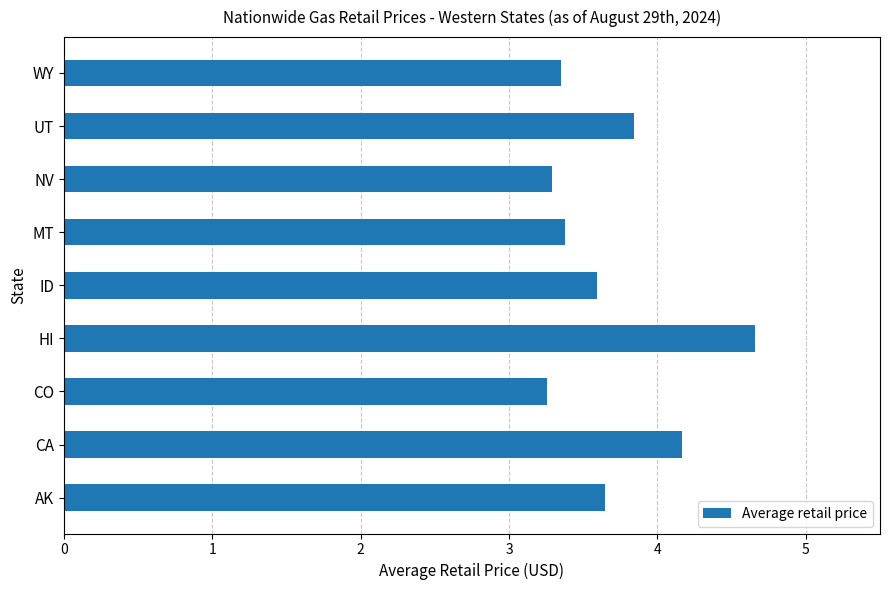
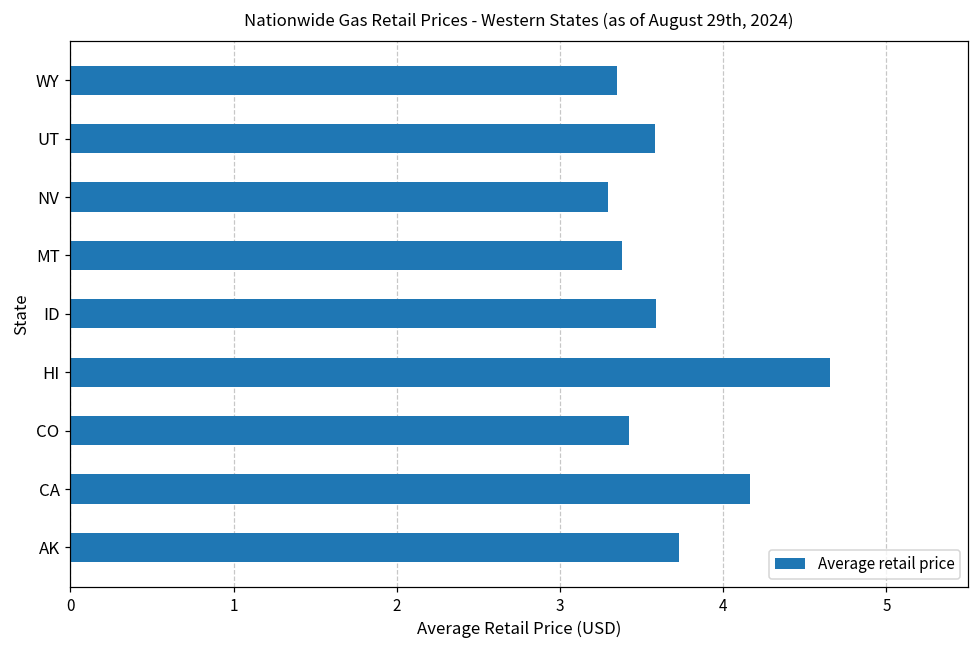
UT: 3.84 -> 3.58
CO: 3.26 -> 3.42
AK: 3.65 -> 3.73
